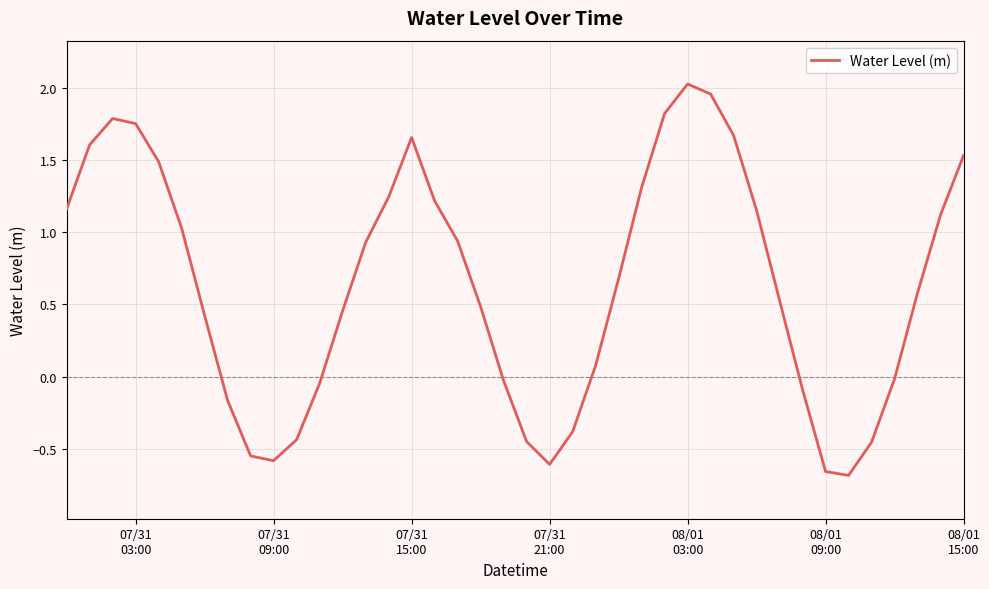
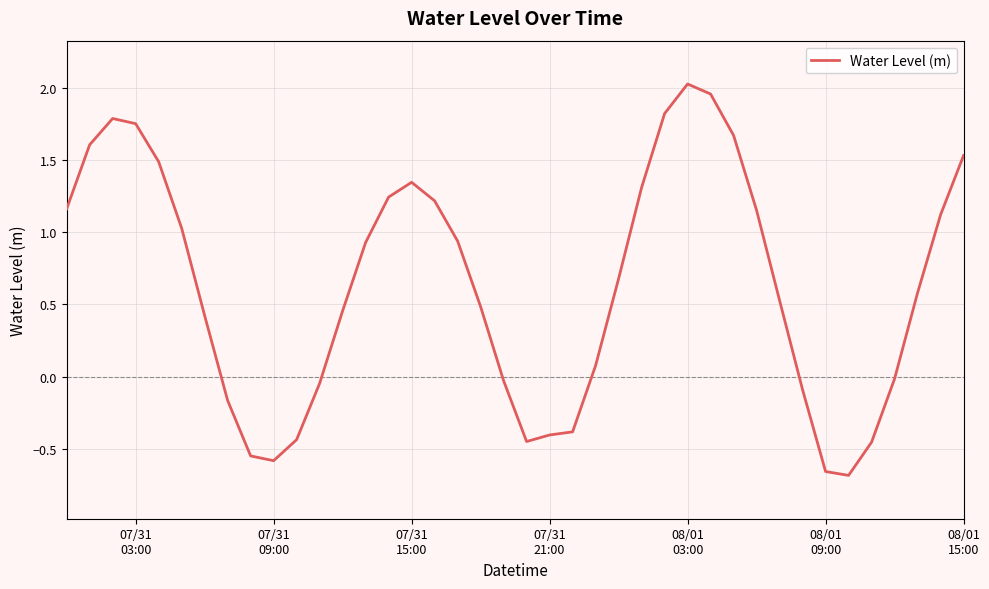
07/31 15:00: 1.66 -> 1.35
07/31 21:00: -0.61 -> -0.40
